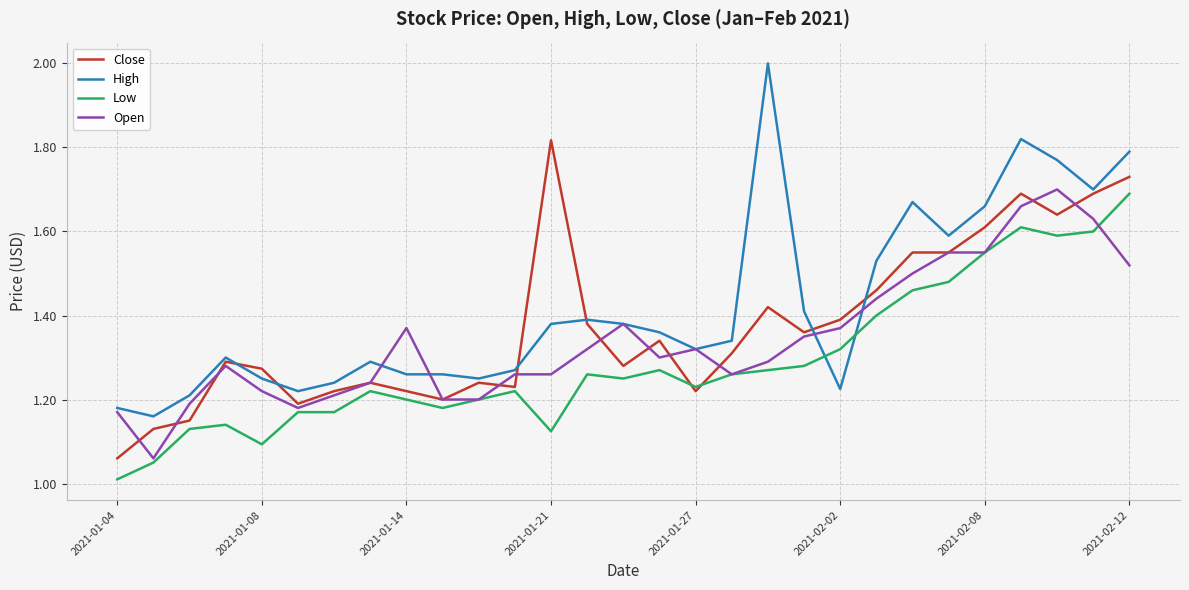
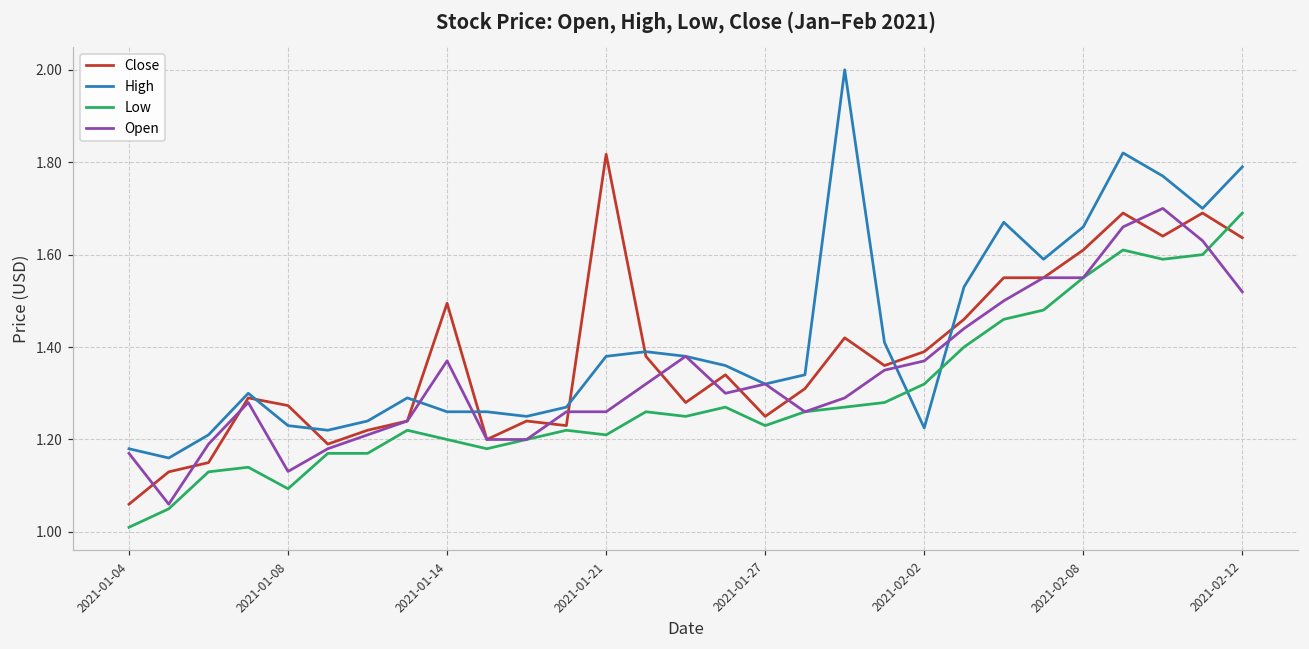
High, 2021-01-08: 1.25 -> 1.23
Open, 2021-01-08: 1.22 -> 1.13
Close, 2021-01-14: 1.22 -> 1.49
Low, 2021-01-21: 1.12 -> 1.21
Close, 2021-01-27: 1.22 -> 1.25
Close, 2021-02-12: 1.73 -> 1.64
